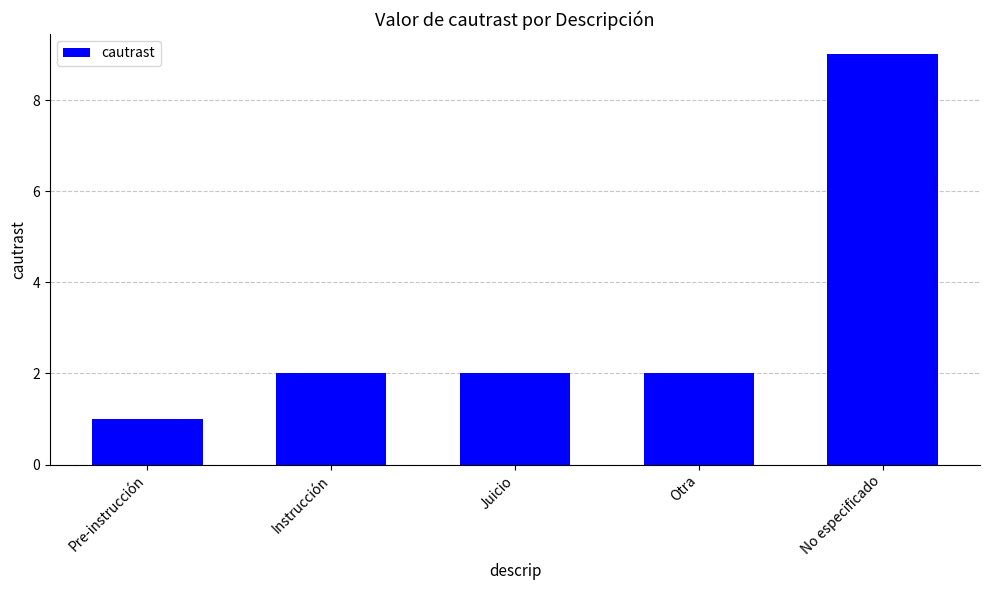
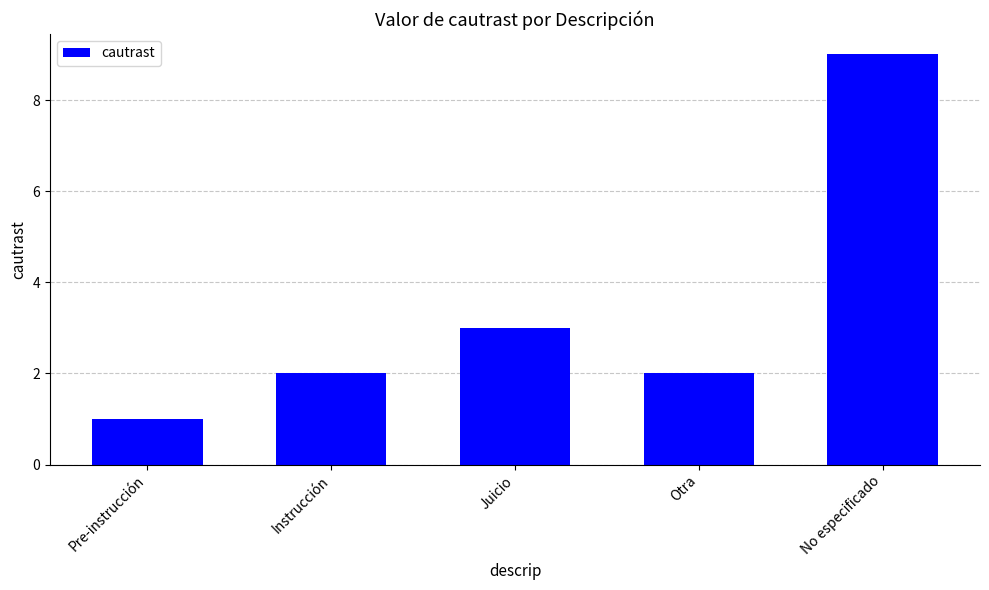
Juicio: 2 -> 3
